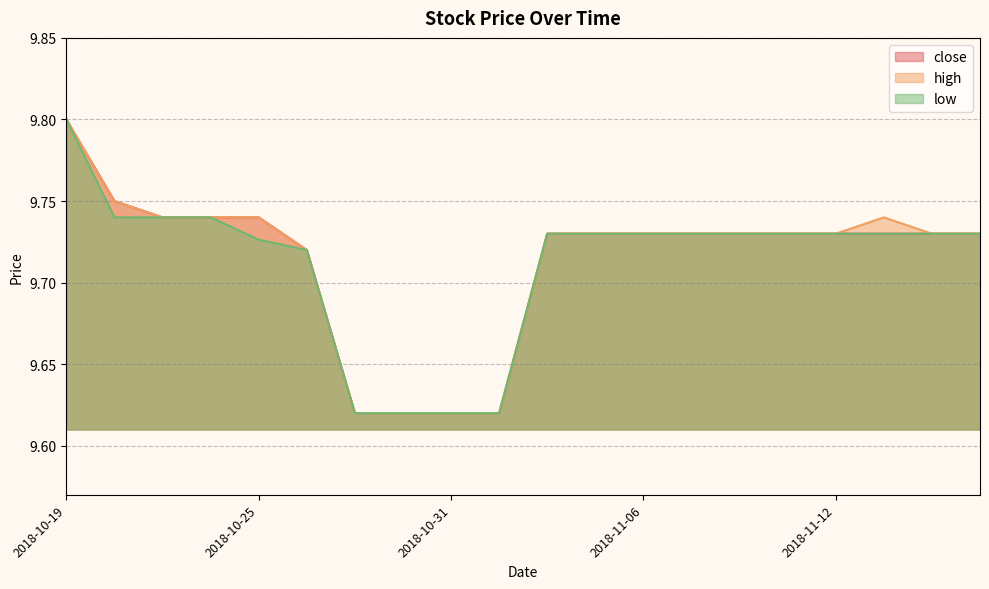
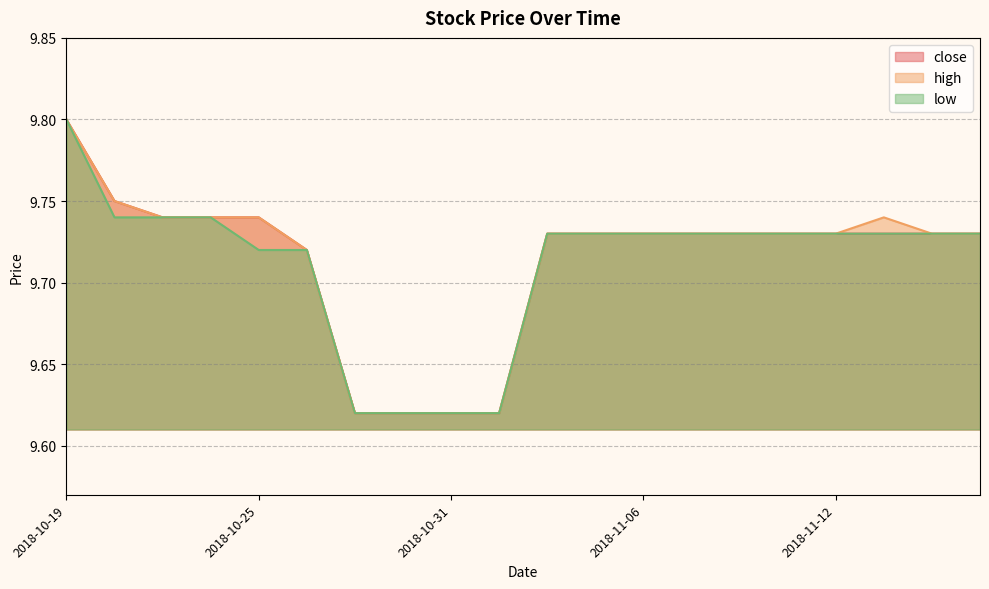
low, 2018-10-25: 9.726 -> 9.720
